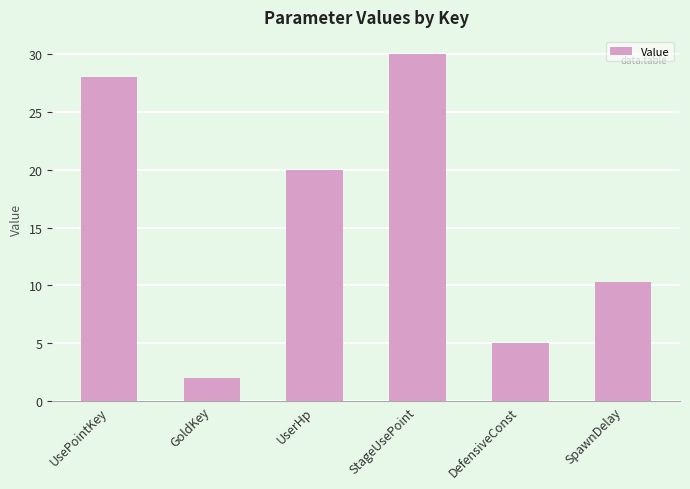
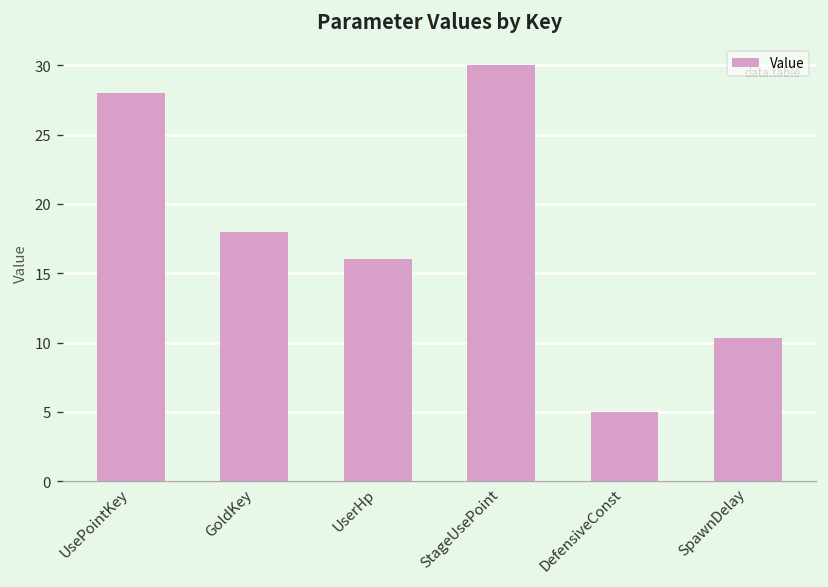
GoldKey: 2 -> 18
UserHp: 20 -> 16
